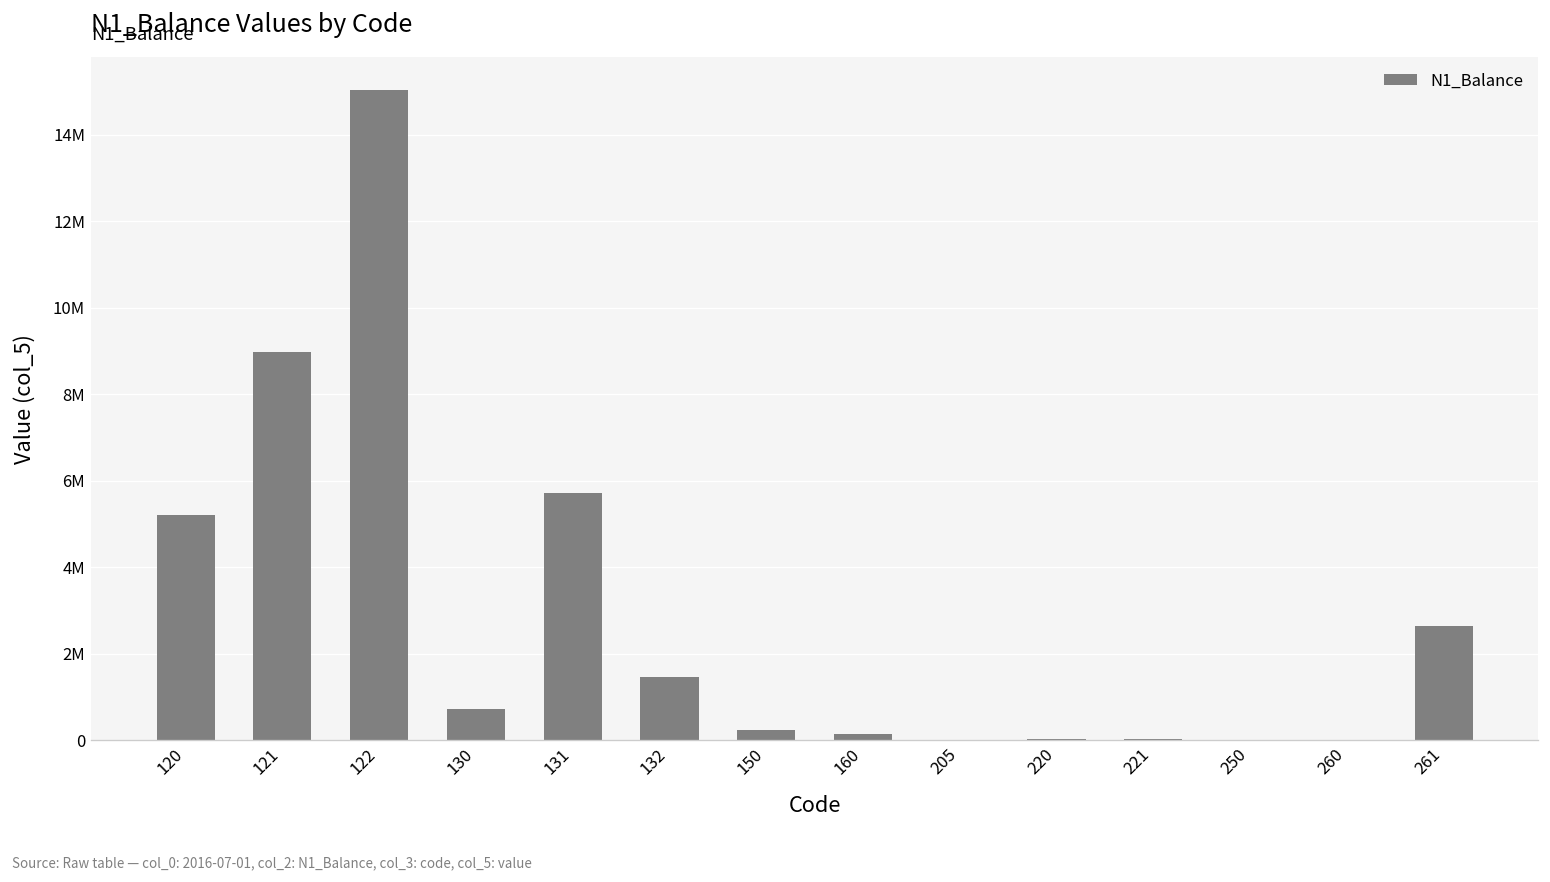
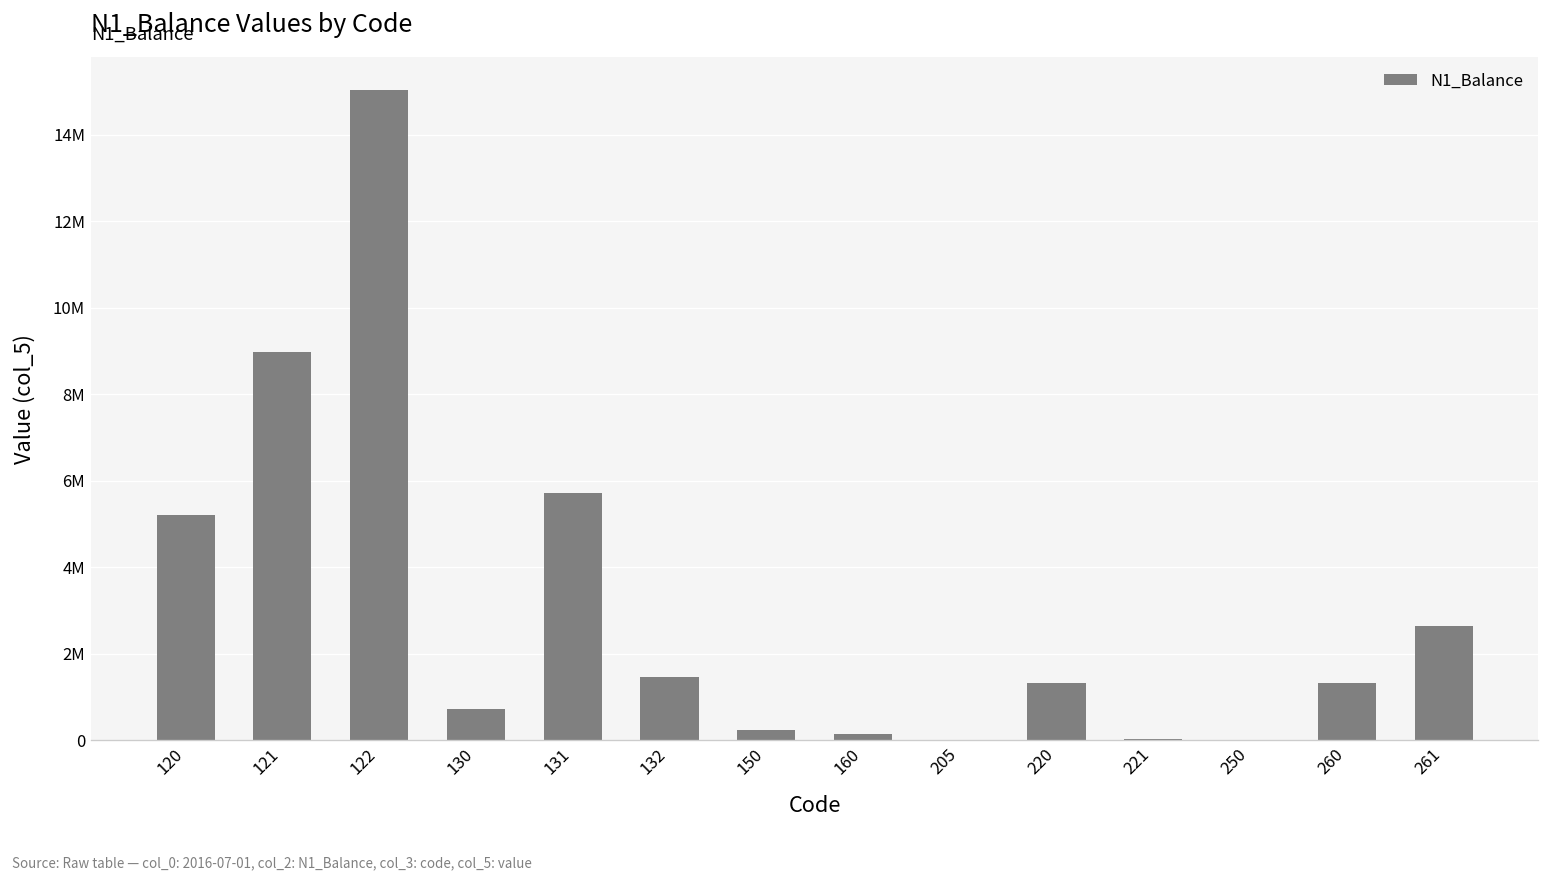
220: 0 -> 1300000
260: 0 -> 1300000
